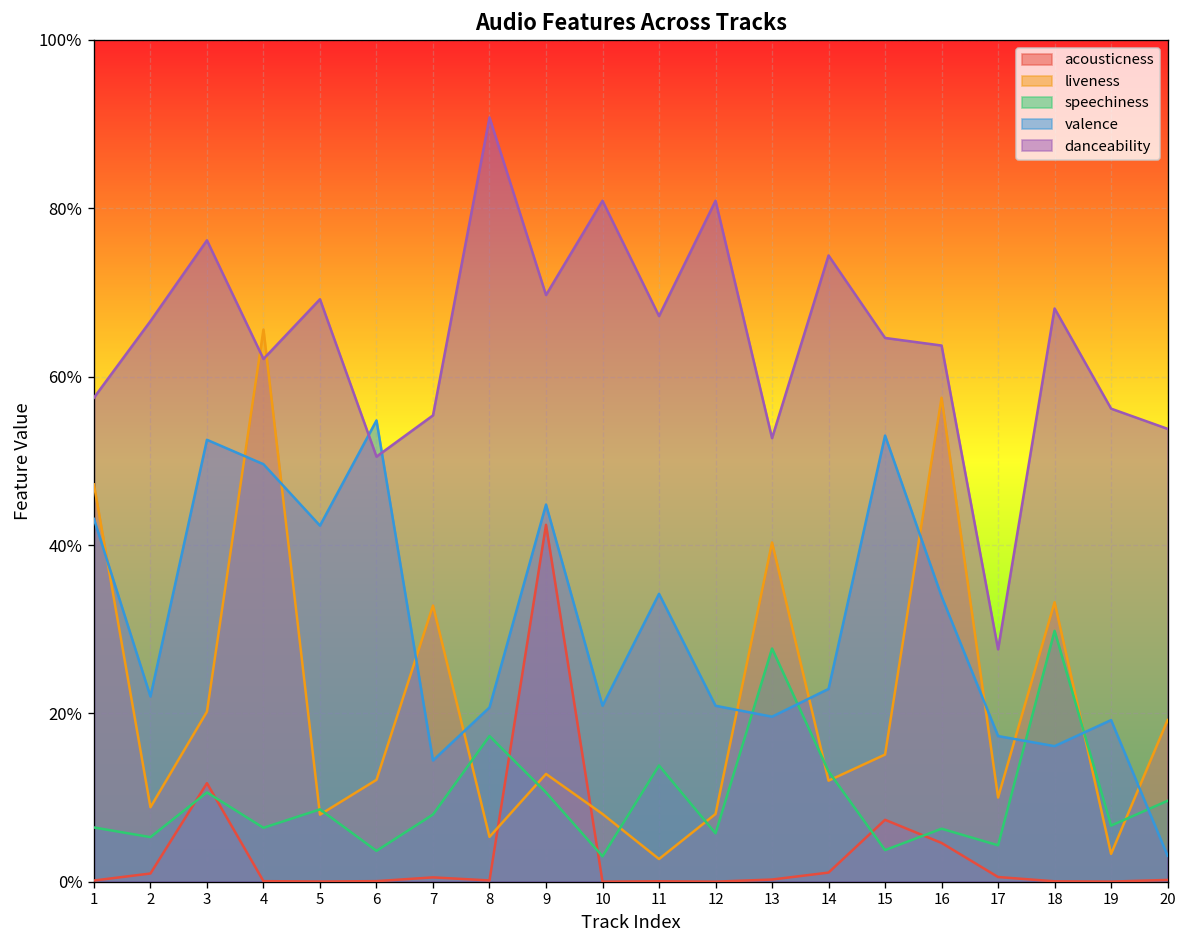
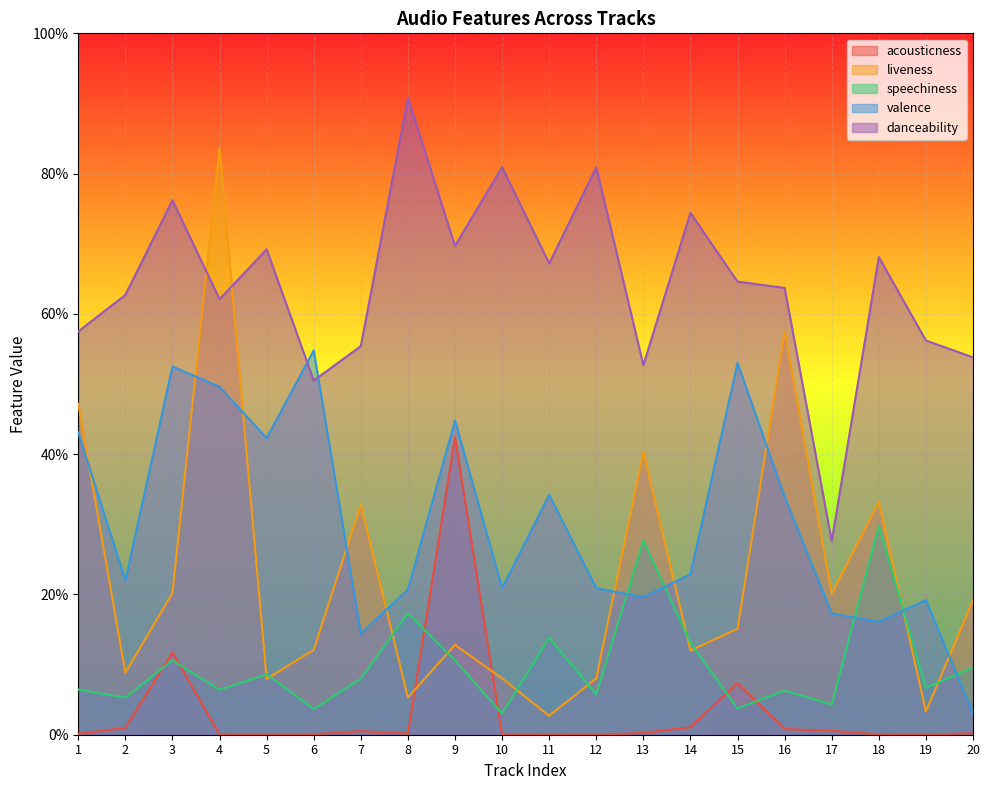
danceability, 2: 67% -> 63%
liveness, 4: 66% -> 84%
acousticness, 16: 5% -> 1%
liveness, 17: 10% -> 20%
